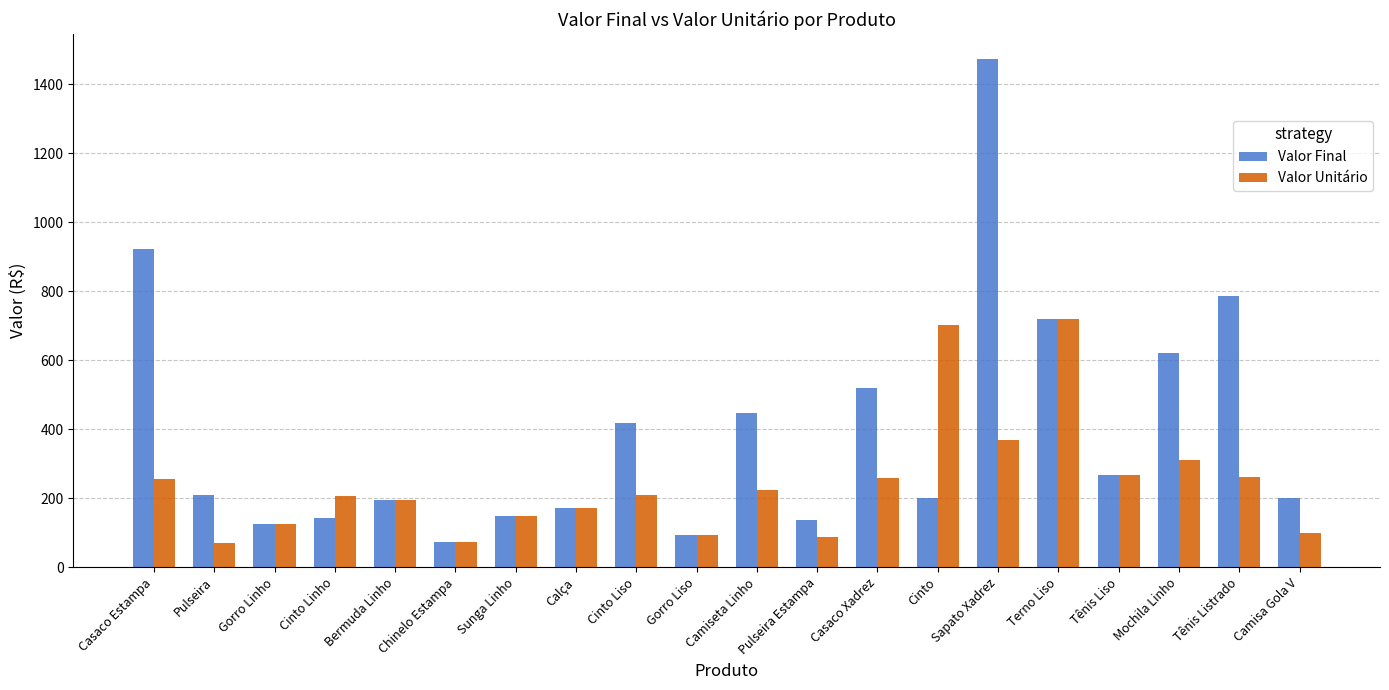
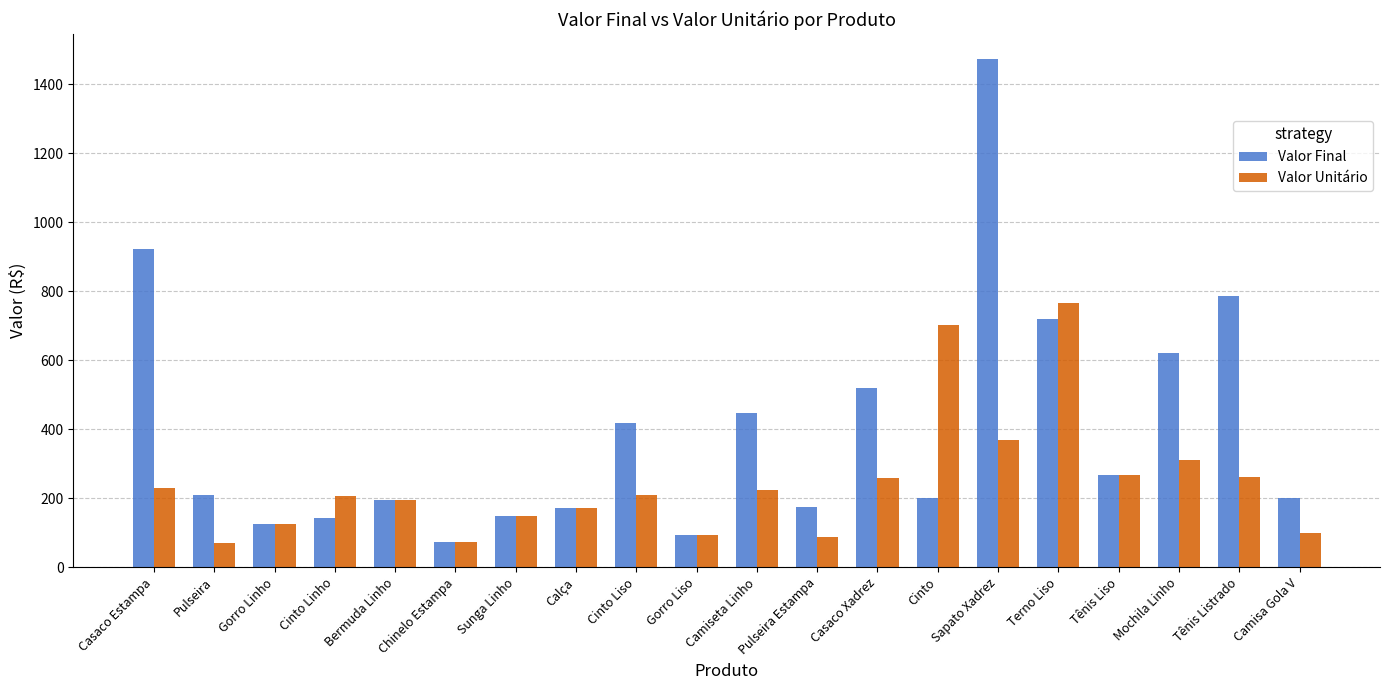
Valor Unitário, Casaco Estampa: 260 -> 230
Valor Final, Pulseira Estampa: 140 -> 170
Valor Unitário, Terno Liso: 720 -> 770
